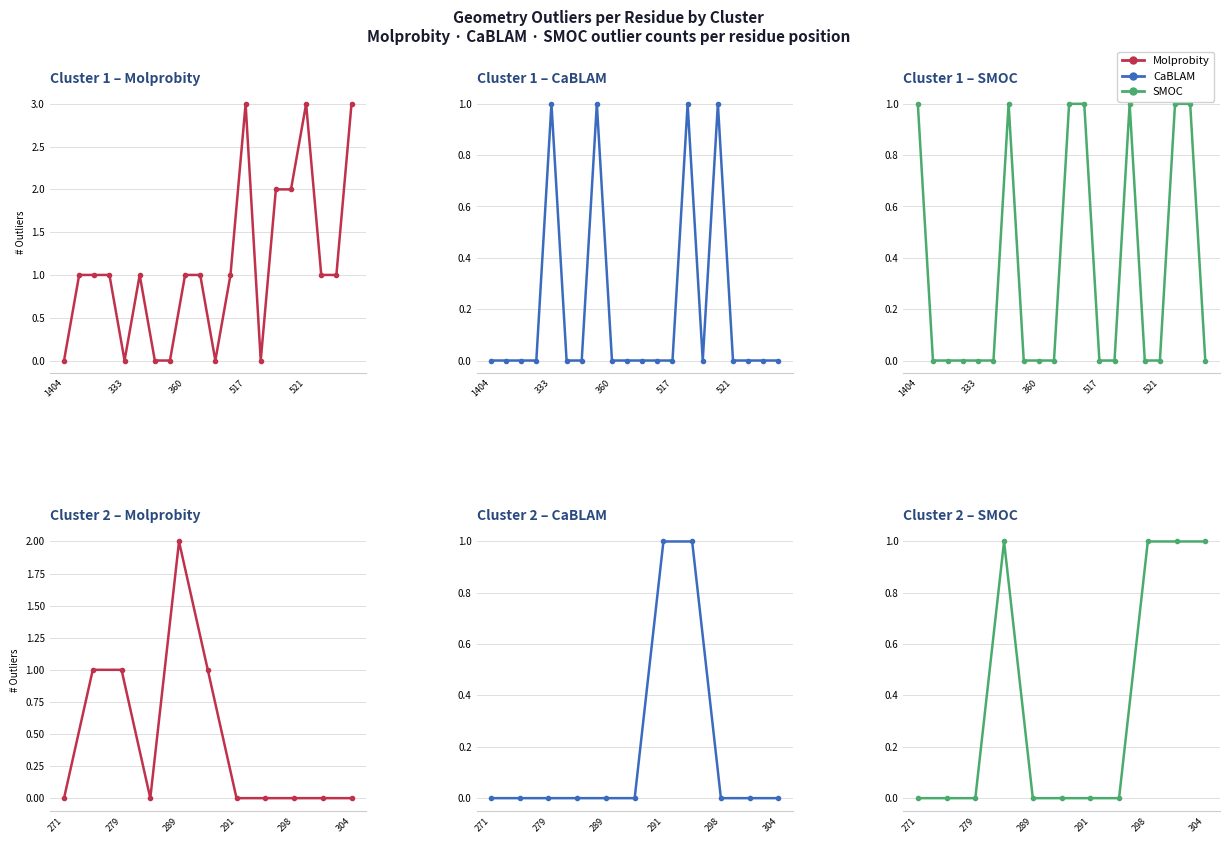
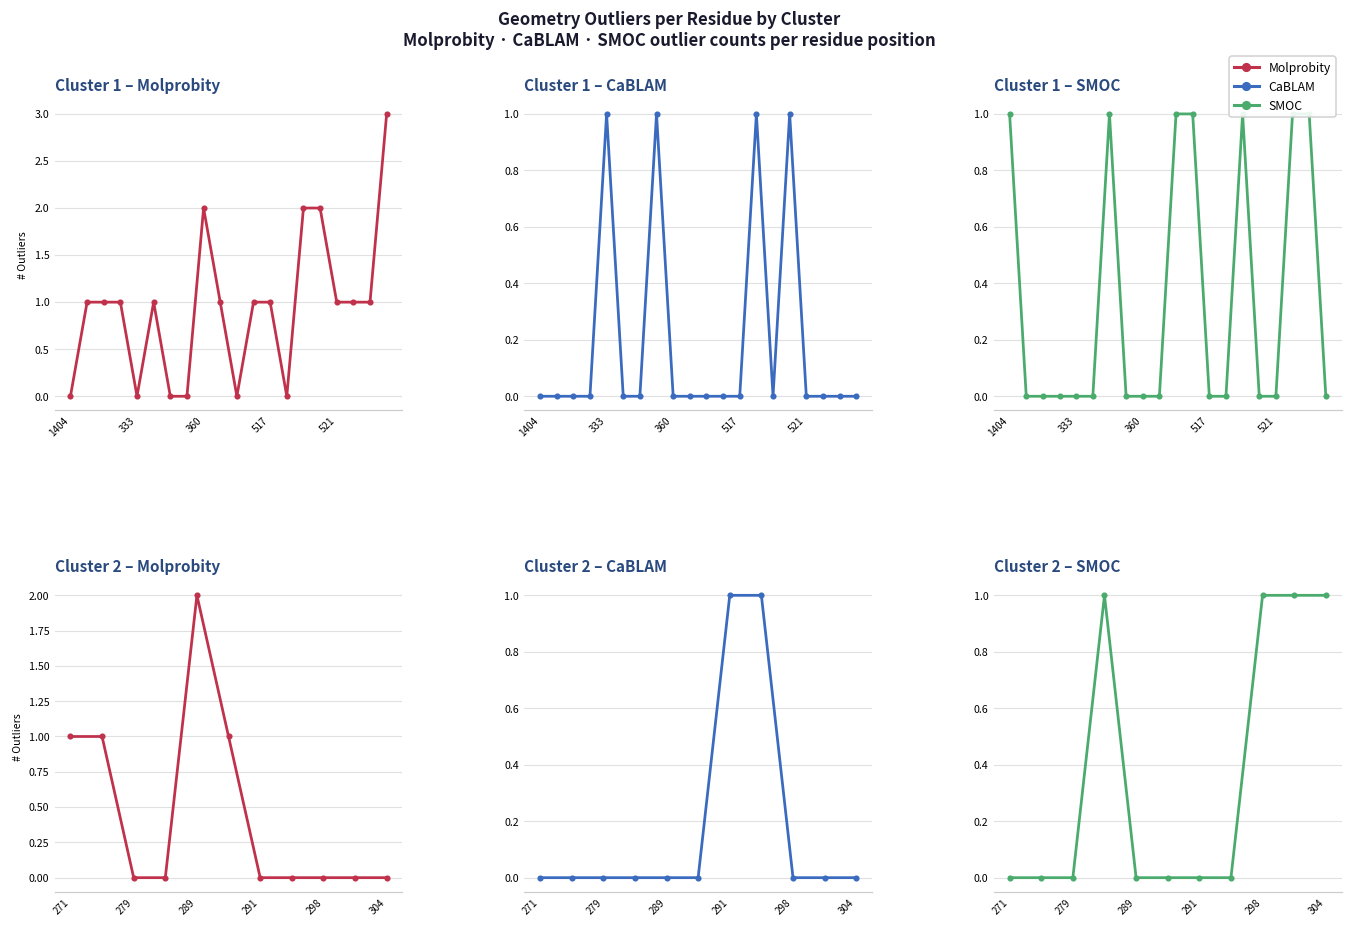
Cluster 1 – Molprobity, 360: 1 -> 2
Cluster 1 – Molprobity, 517: 3 -> 1
Cluster 1 – Molprobity, 521: 3 -> 1
Cluster 2 – Molprobity, 271: 0 -> 1
Cluster 2 – Molprobity, 279: 1 -> 0
